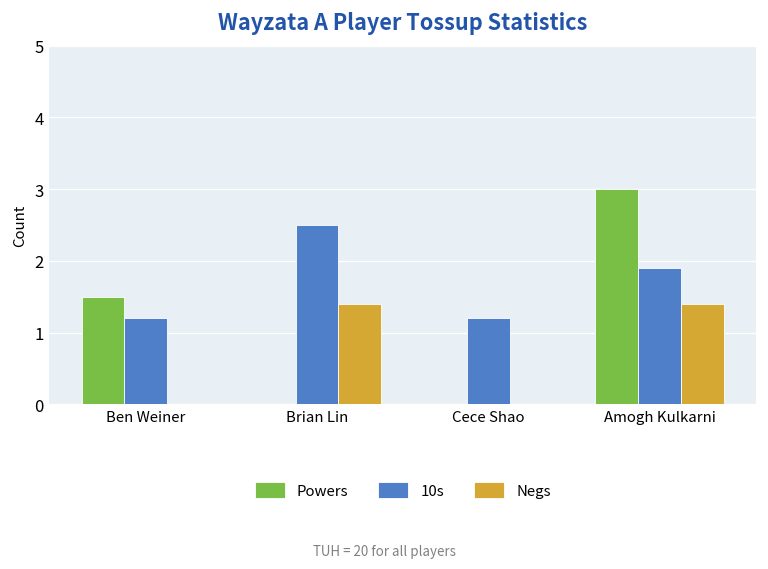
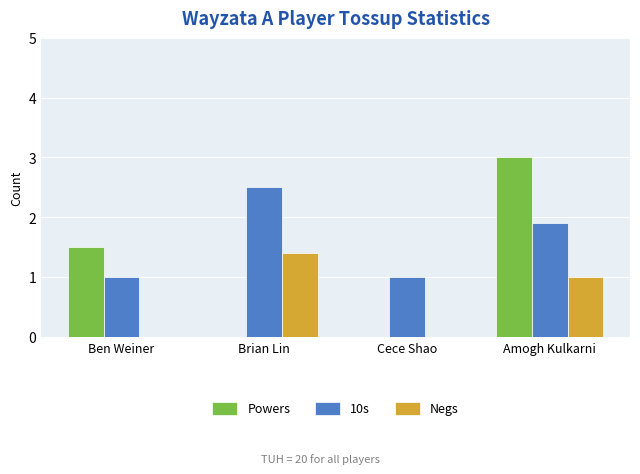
10s, Ben Weiner: 1.2 -> 1.0
10s, Cece Shao: 1.2 -> 1.0
Negs, Amogh Kulkarni: 1.4 -> 1.0
